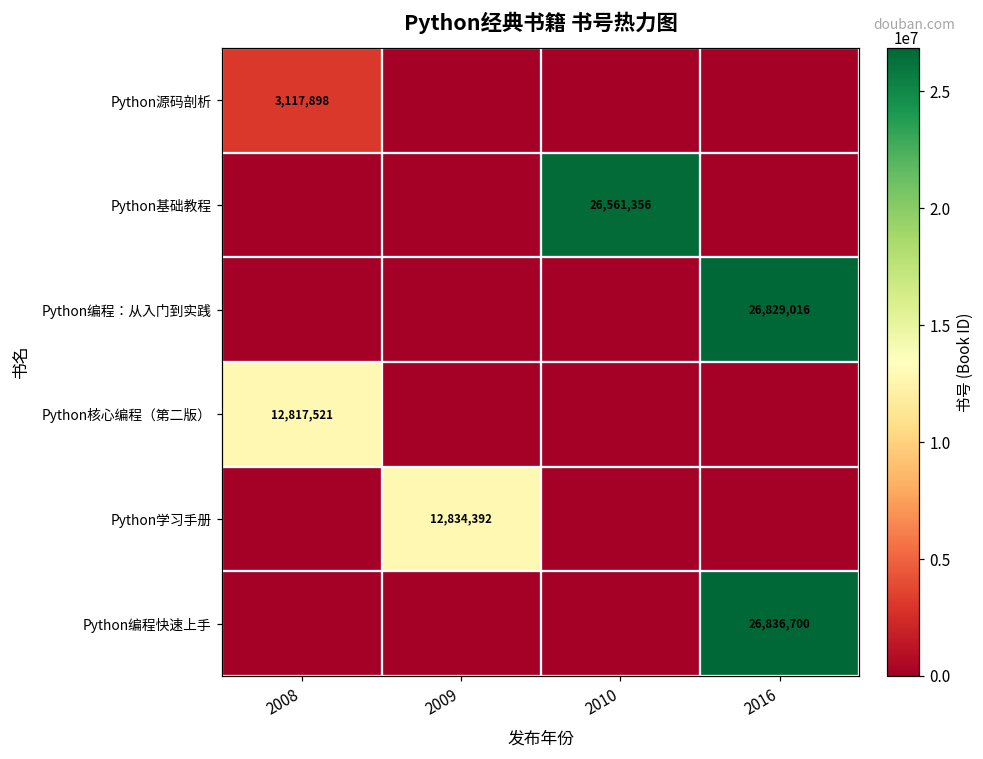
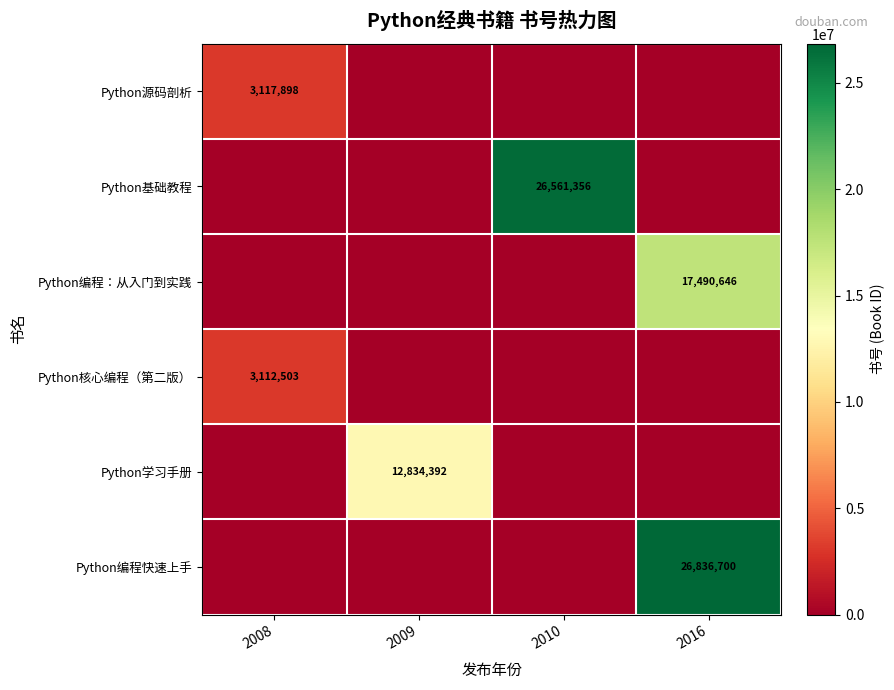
Python编程：从入门到实践, 2016: 26,829,016 -> 17,490,646
Python核心编程（第二版）, 2008: 12,817,521 -> 3,112,503
